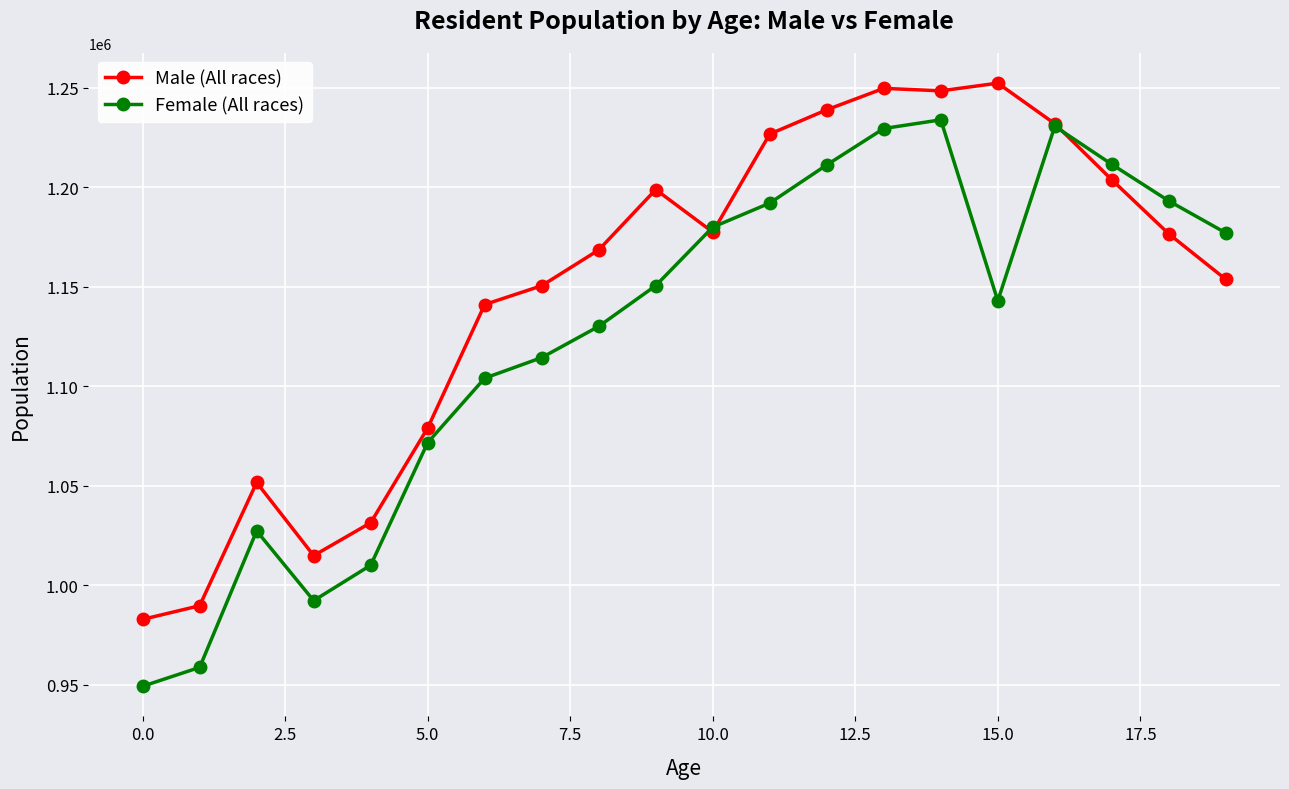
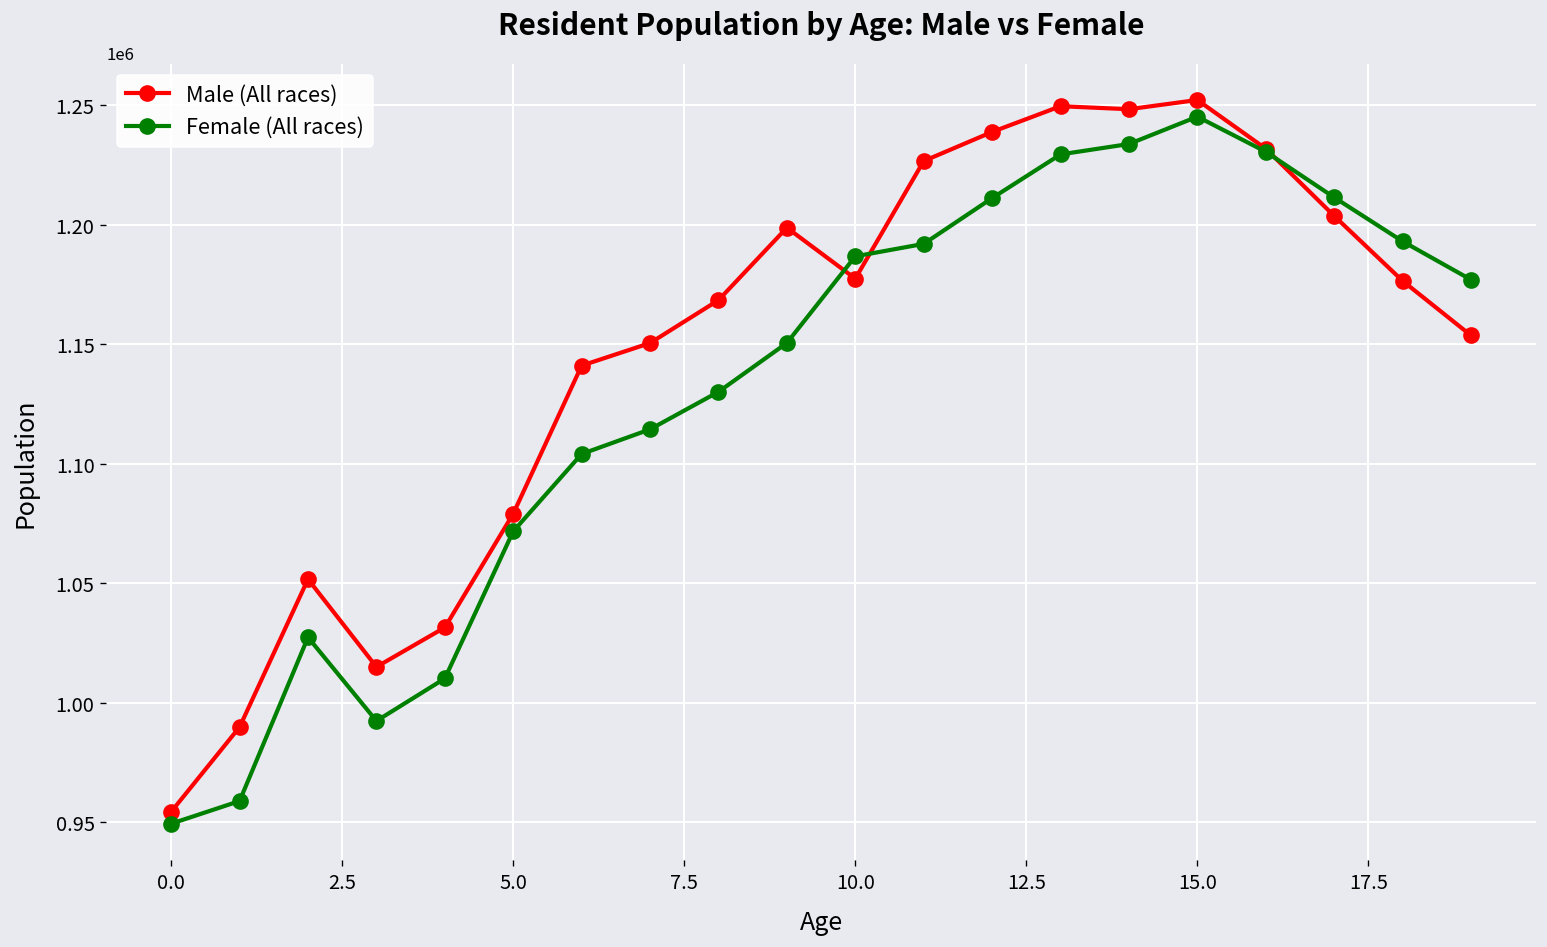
Male (All races), 0.0: 983000 -> 954000
Female (All races), 10.0: 1180000 -> 1187000
Female (All races), 15.0: 1143000 -> 1245000
